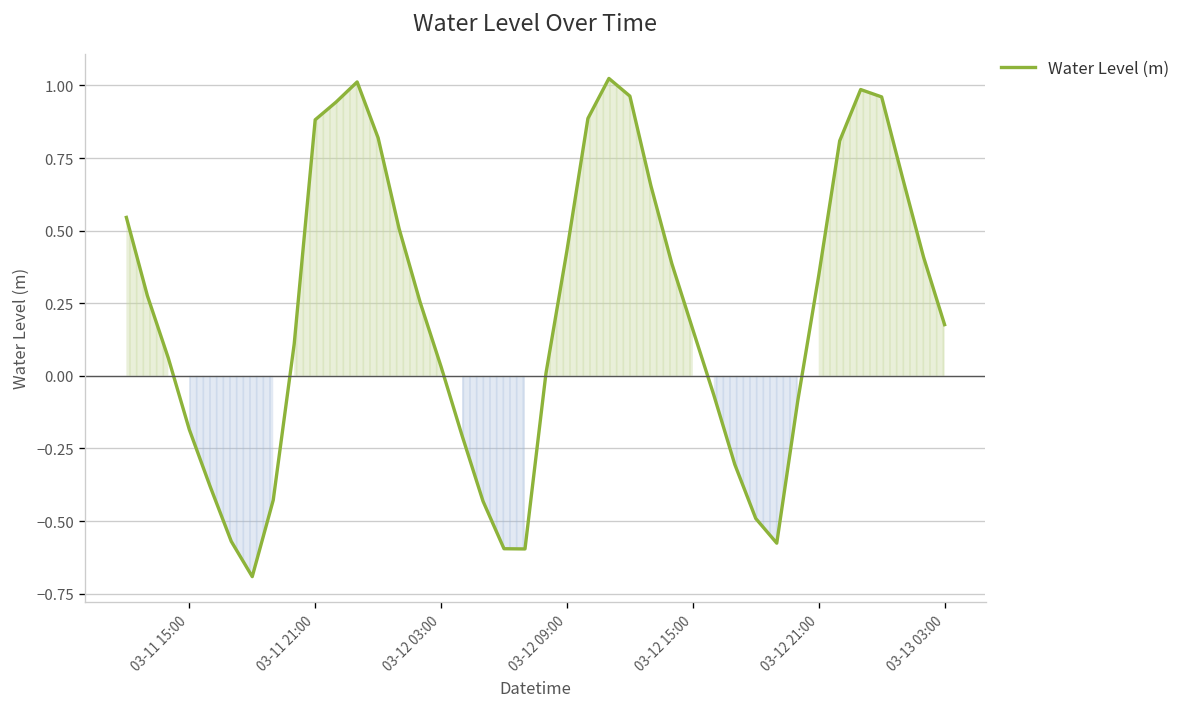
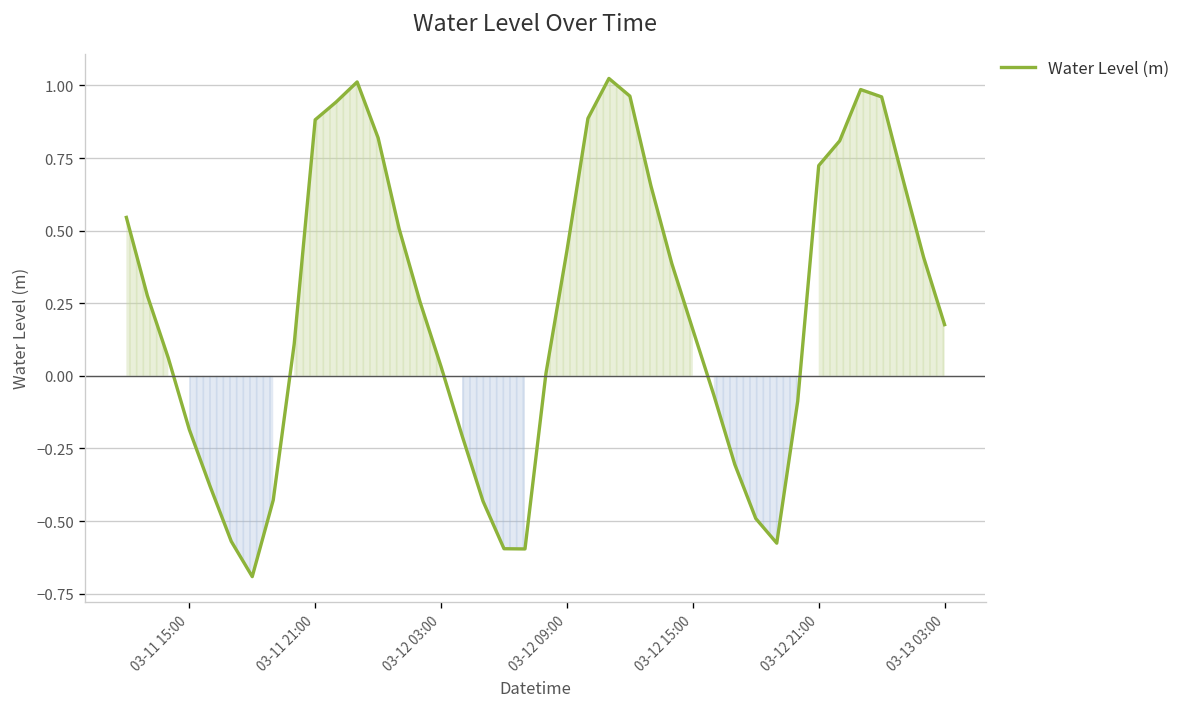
03-12 21:00: 0.35 -> 0.72
